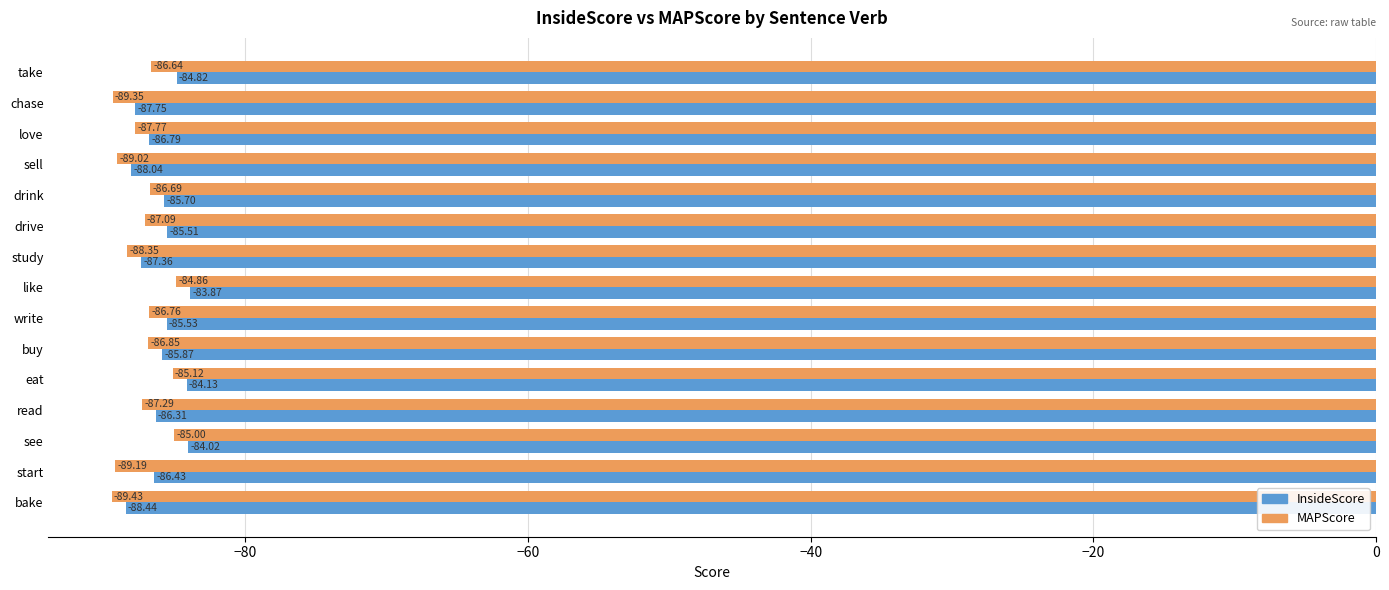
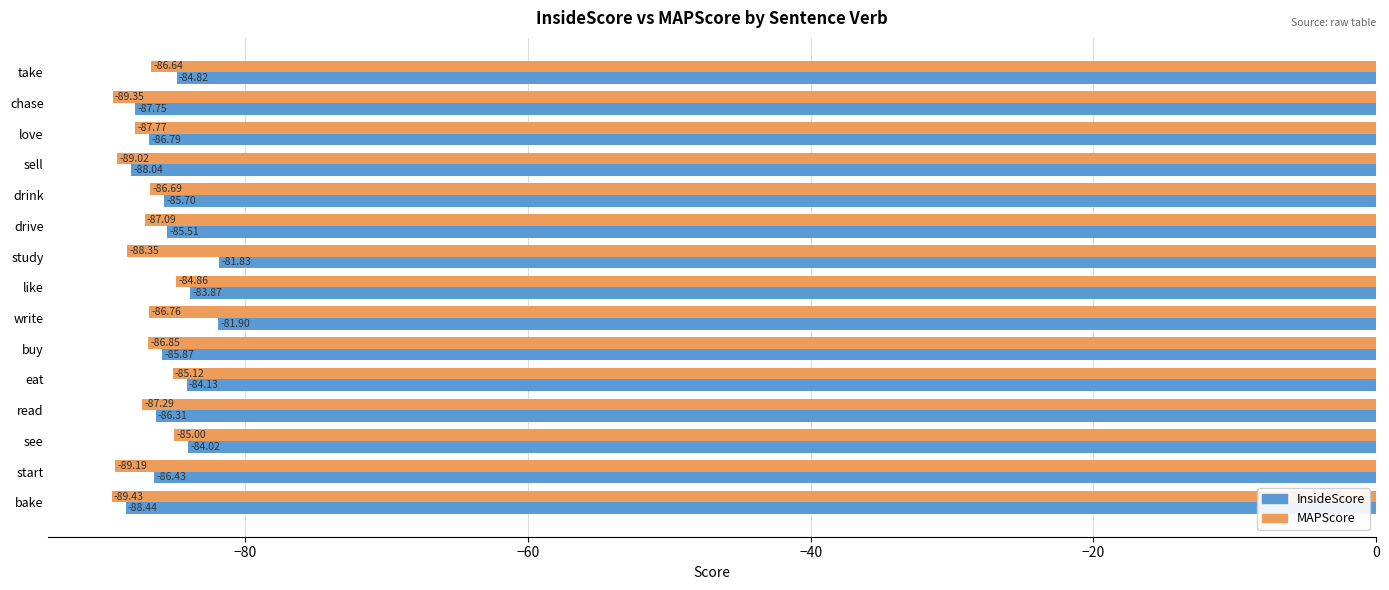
InsideScore, study: -87.36 -> -81.83
InsideScore, write: -85.53 -> -81.90
